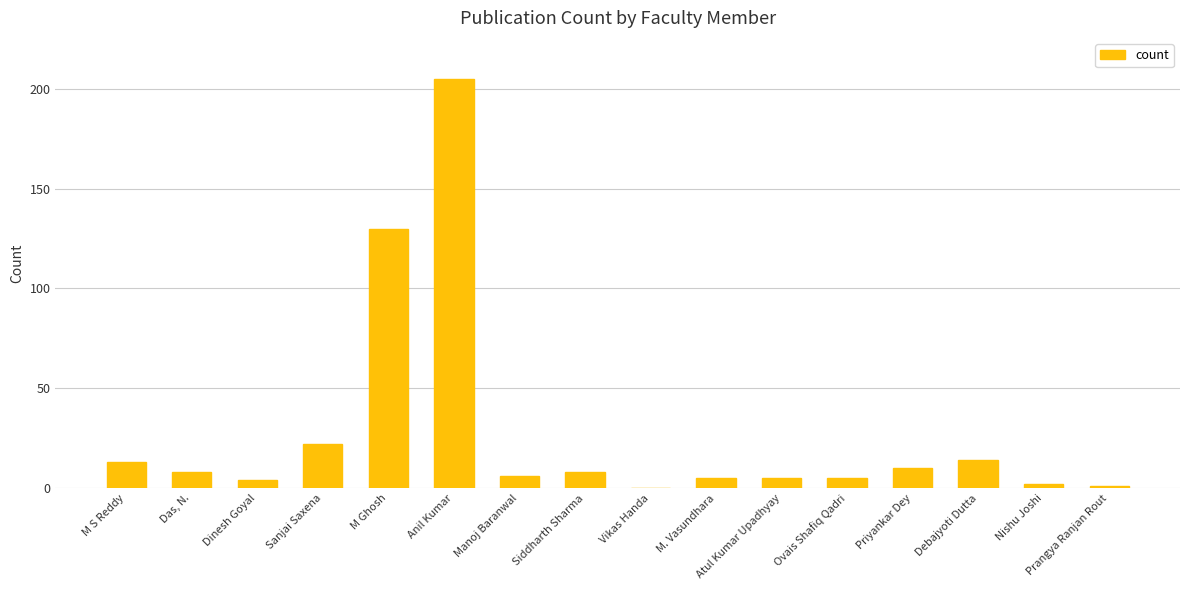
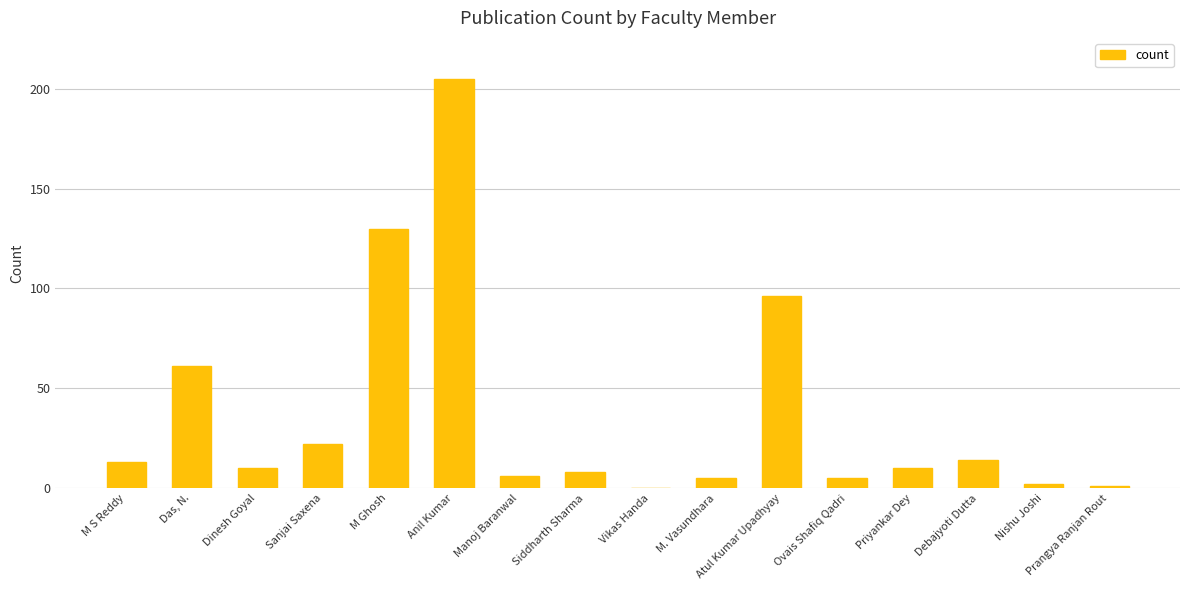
Das, N.: 8 -> 61
Dinesh Goyal: 4 -> 10
Atul Kumar Upadhyay: 5 -> 96
